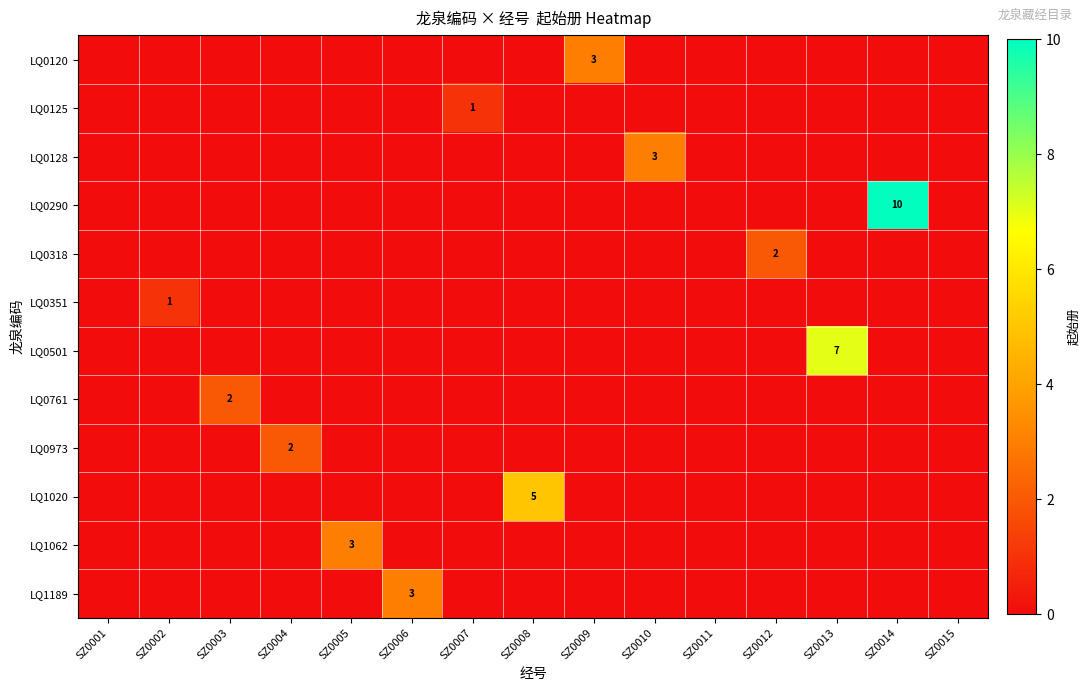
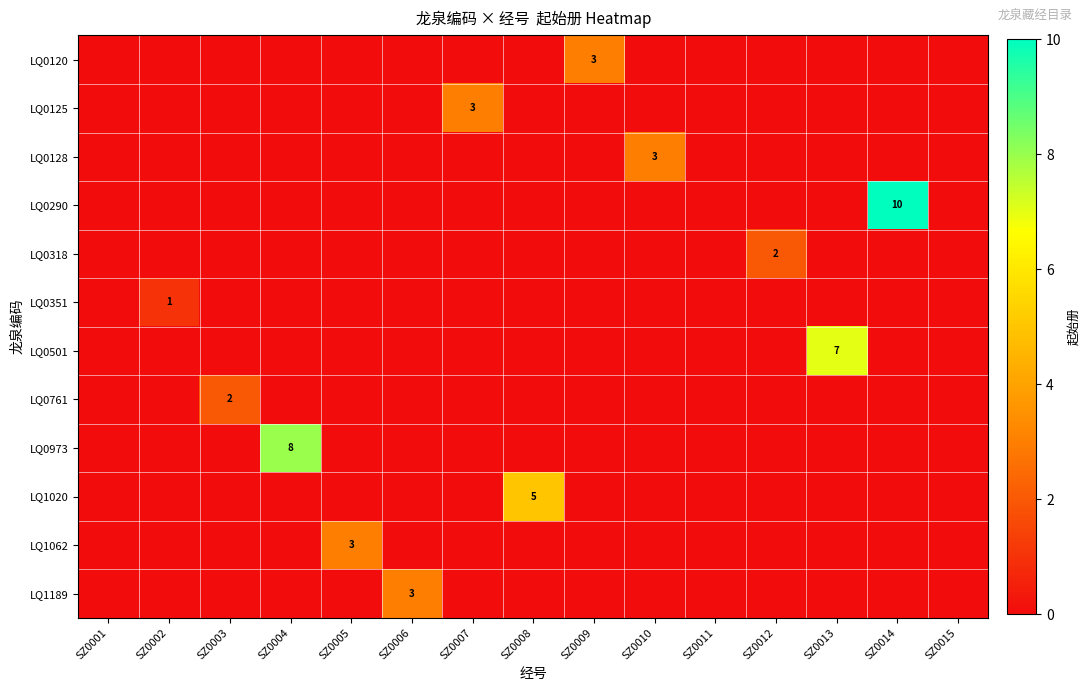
LQ0125, SZ0007: 1 -> 3
LQ0973, SZ0004: 2 -> 8
